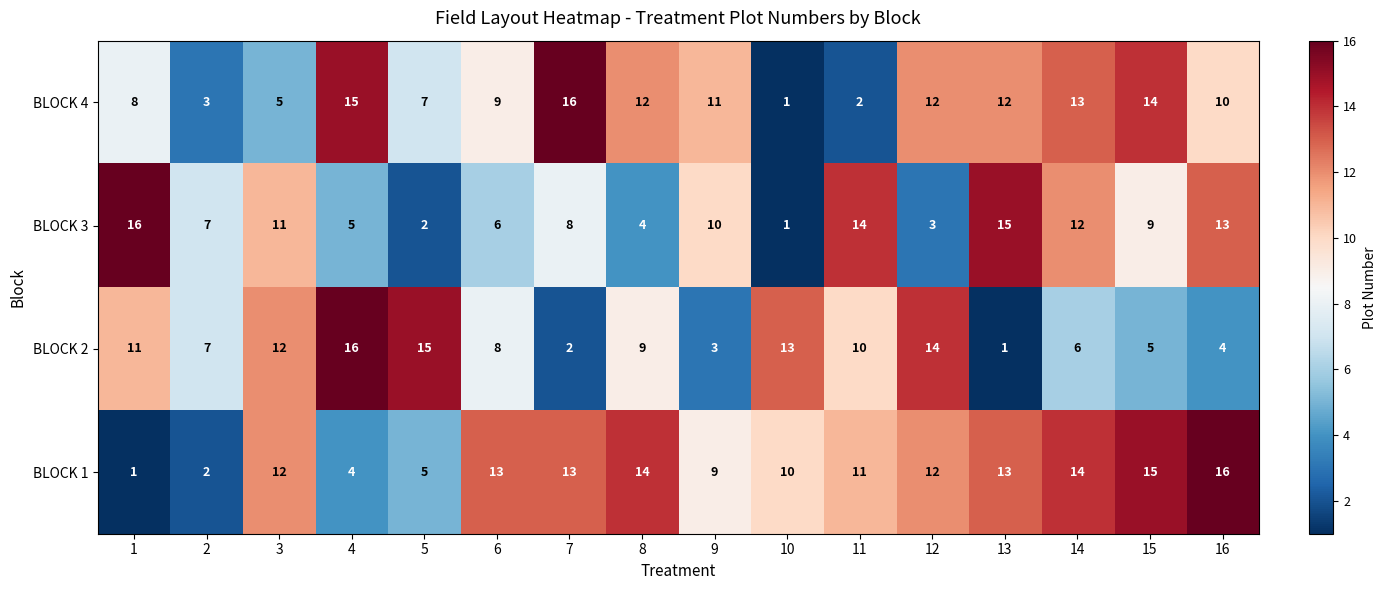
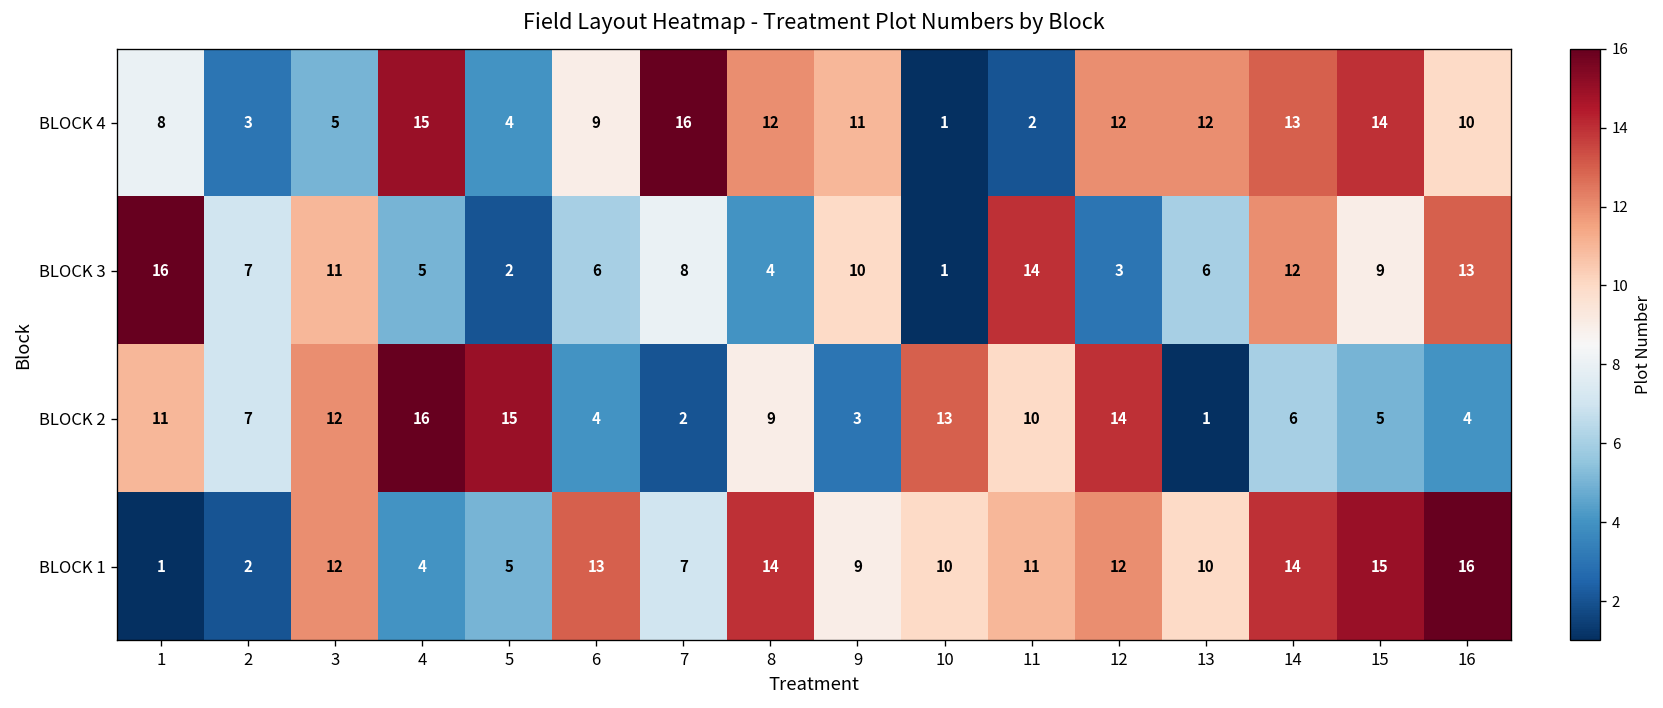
BLOCK 4, 5: 7 -> 4
BLOCK 3, 13: 15 -> 6
BLOCK 2, 6: 8 -> 4
BLOCK 1, 7: 13 -> 7
BLOCK 1, 13: 13 -> 10
